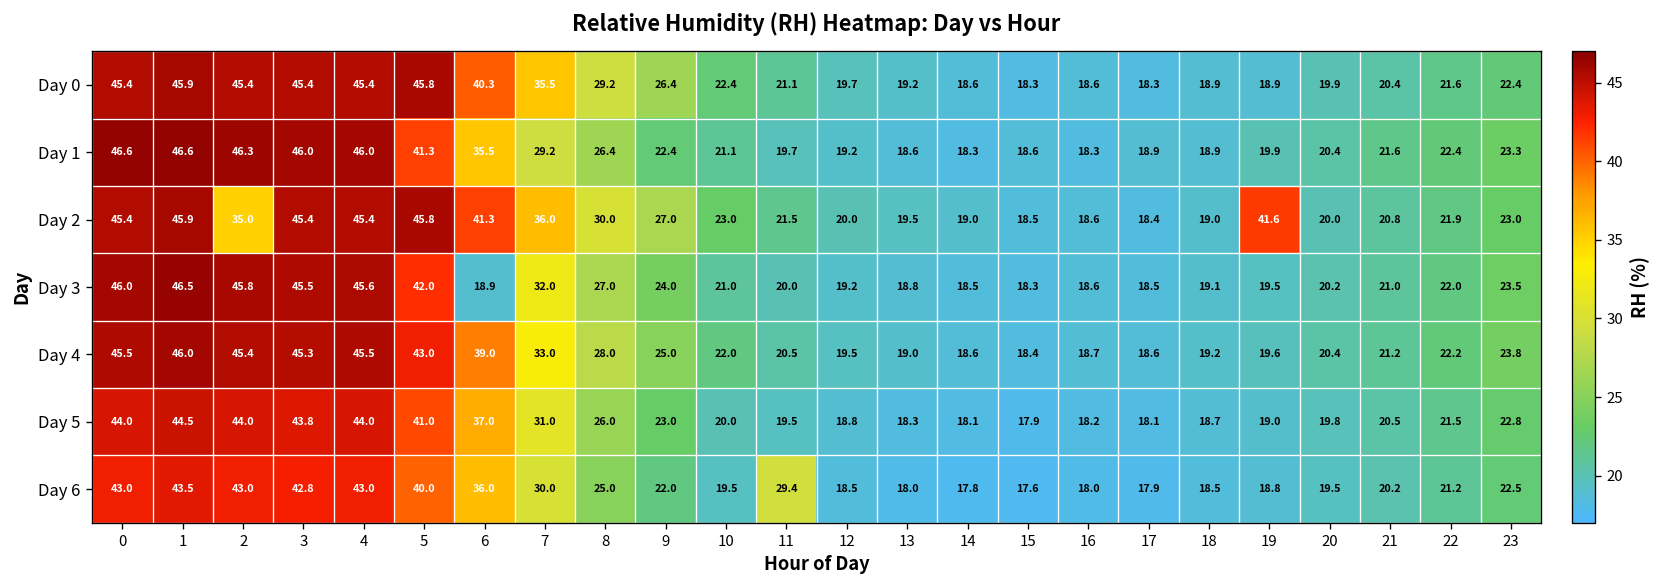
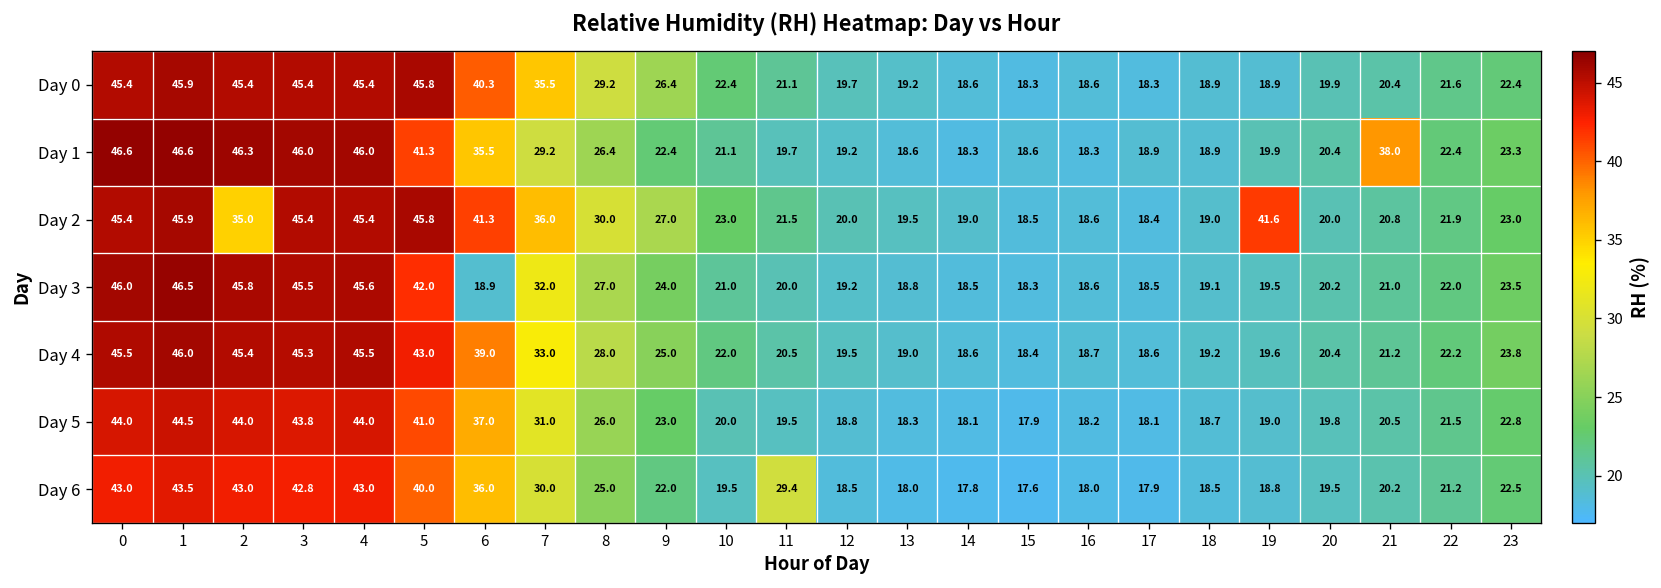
Day 1, 21: 21.6 -> 38.0
